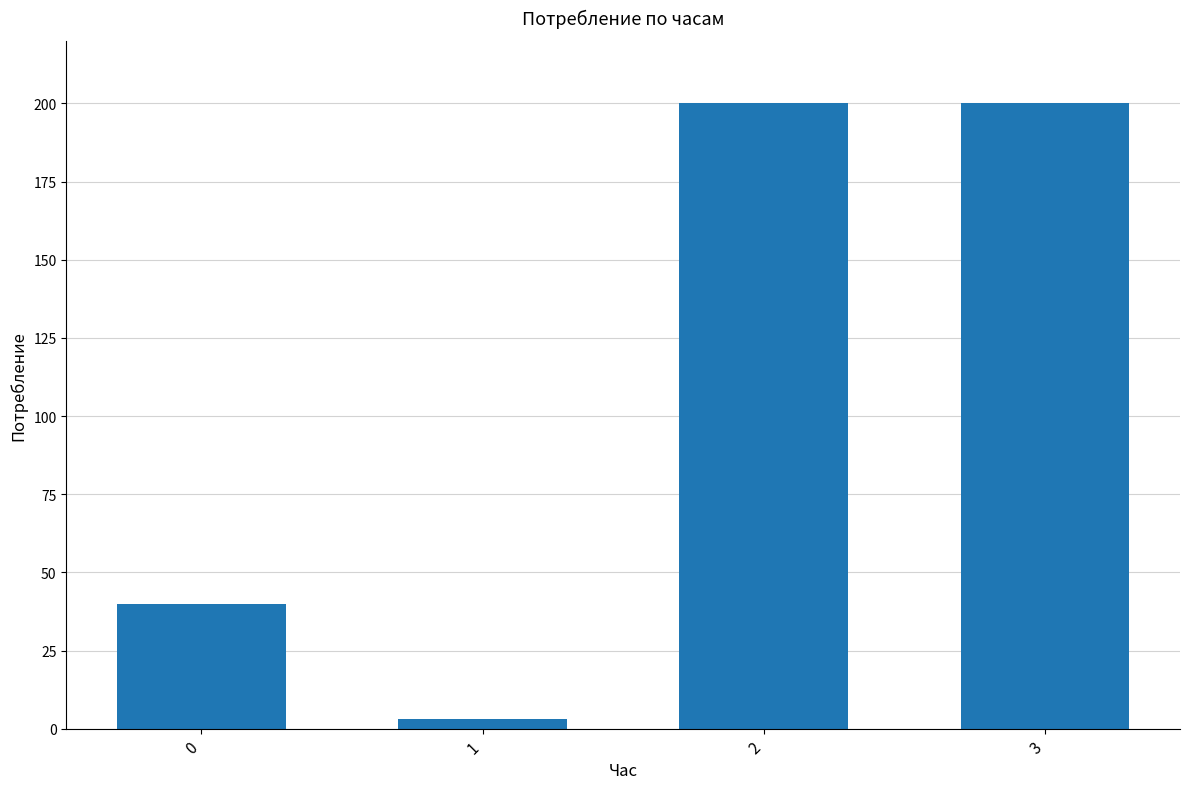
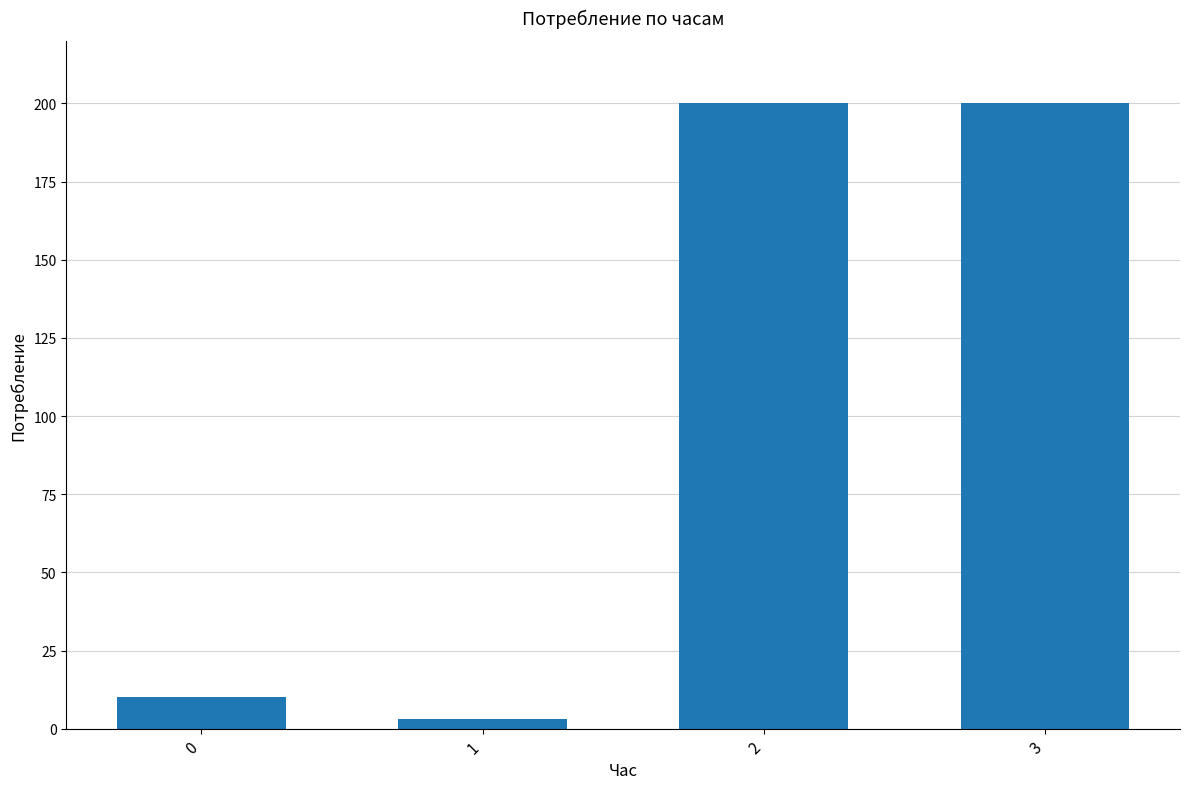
0: 40 -> 10
